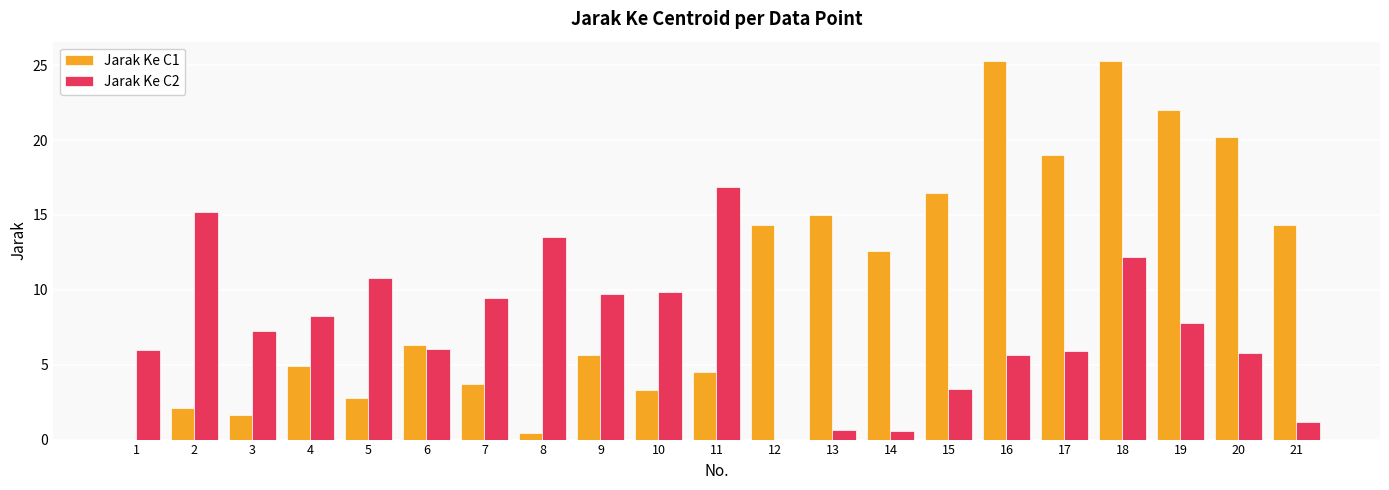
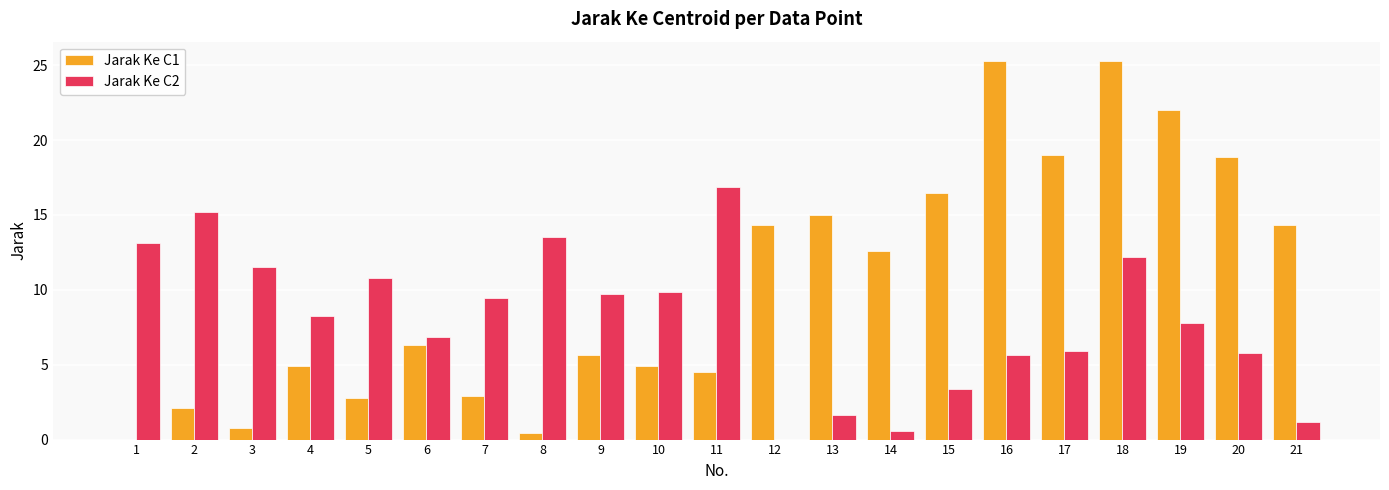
Jarak Ke C2, 1: 6.0 -> 13.1
Jarak Ke C1, 3: 1.6 -> 0.8
Jarak Ke C2, 3: 7.3 -> 11.5
Jarak Ke C2, 6: 6.0 -> 6.9
Jarak Ke C1, 7: 3.7 -> 2.9
Jarak Ke C1, 10: 3.3 -> 4.9
Jarak Ke C2, 13: 0.6 -> 1.6
Jarak Ke C1, 20: 20.2 -> 18.9
